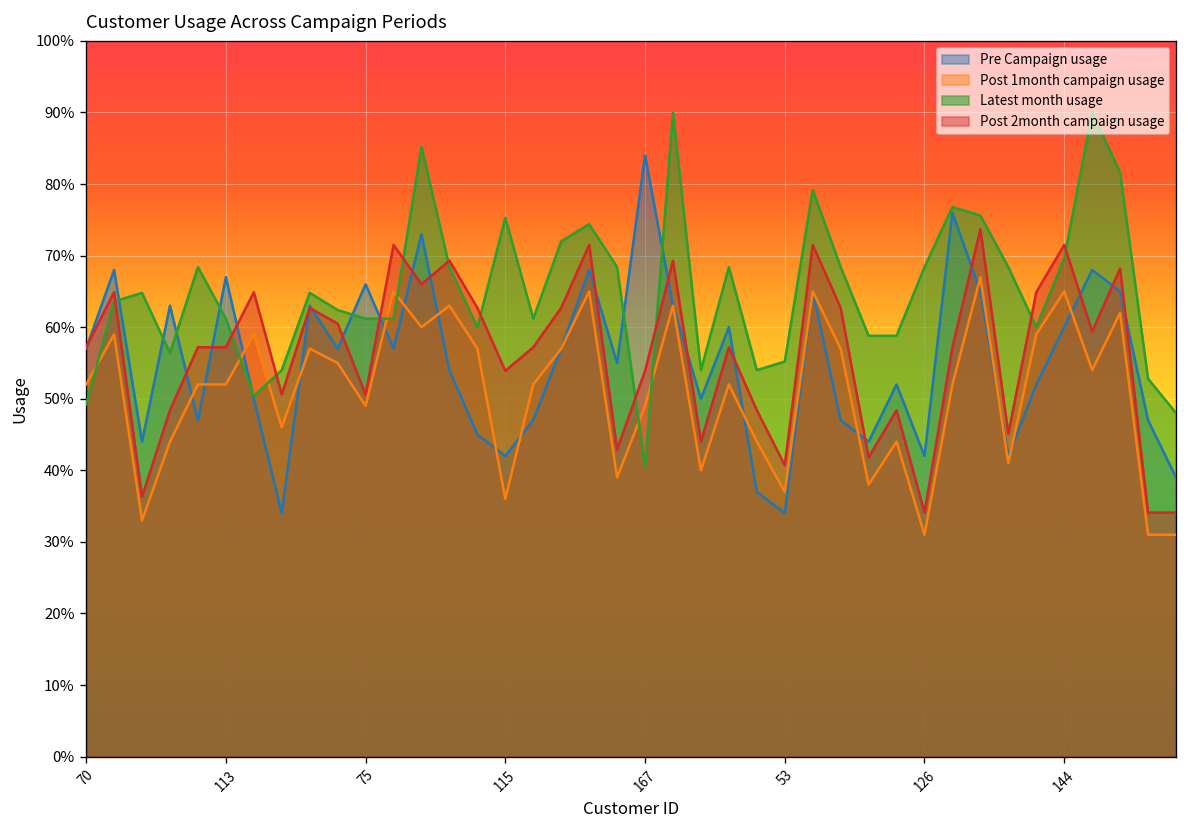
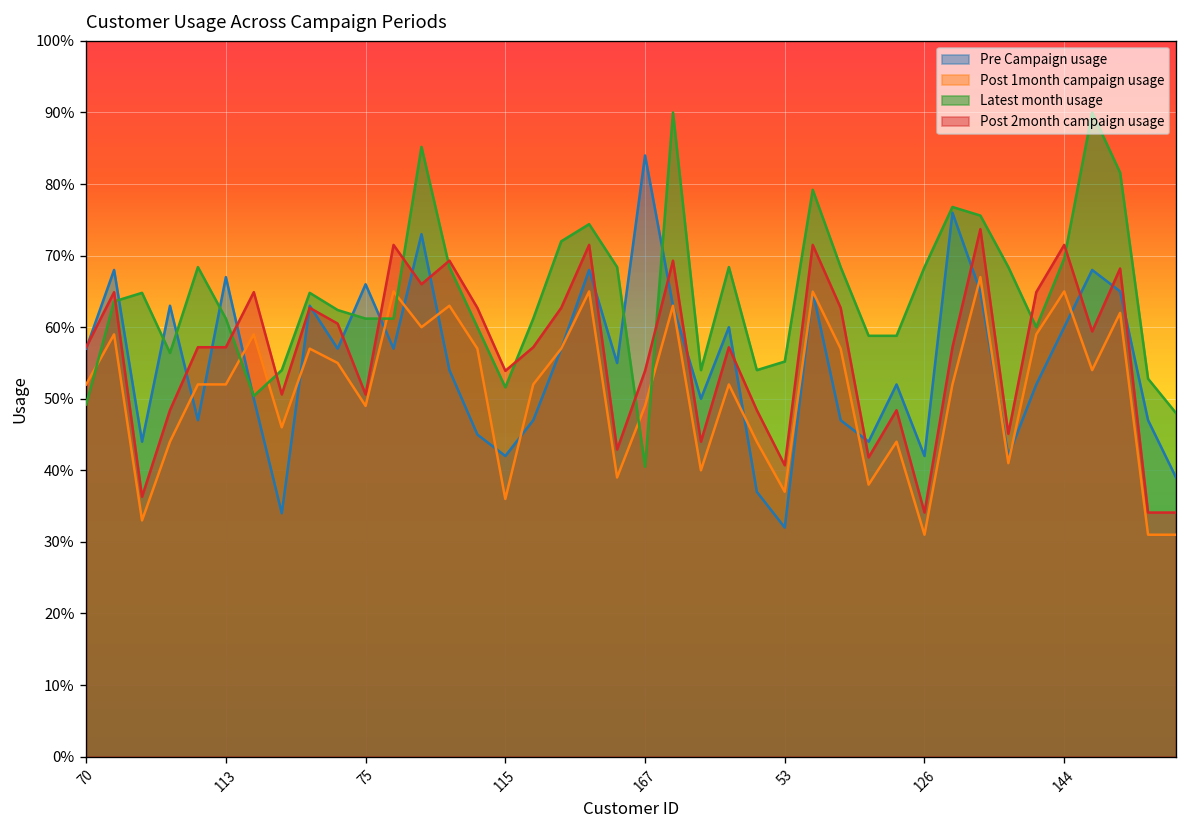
Latest month usage, 115: 75% -> 52%
Pre Campaign usage, 53: 34% -> 32%
